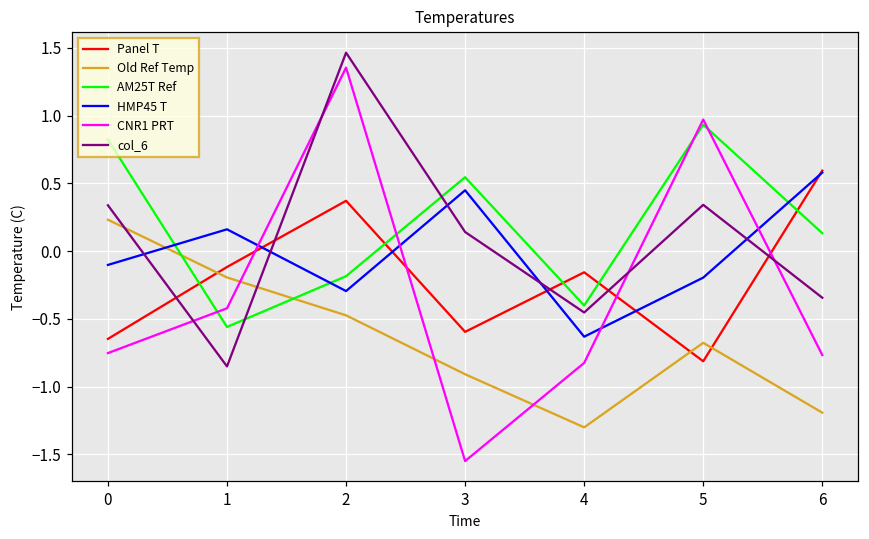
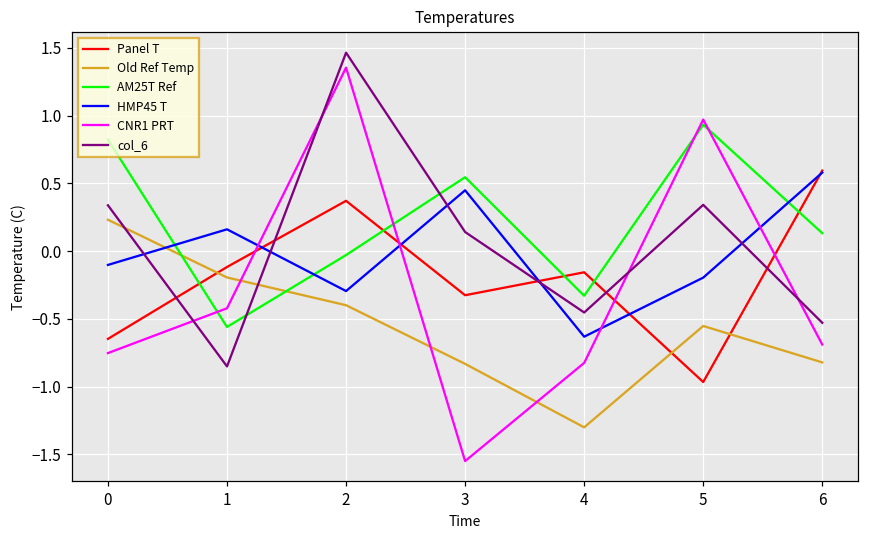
Old Ref Temp, 2: -0.47 -> -0.40
AM25T Ref, 2: -0.19 -> -0.03
Panel T, 3: -0.60 -> -0.33
Old Ref Temp, 3: -0.91 -> -0.83
AM25T Ref, 4: -0.40 -> -0.33
Panel T, 5: -0.81 -> -0.97
Old Ref Temp, 5: -0.68 -> -0.55
Old Ref Temp, 6: -1.19 -> -0.82
CNR1 PRT, 6: -0.77 -> -0.69
col_6, 6: -0.34 -> -0.53
